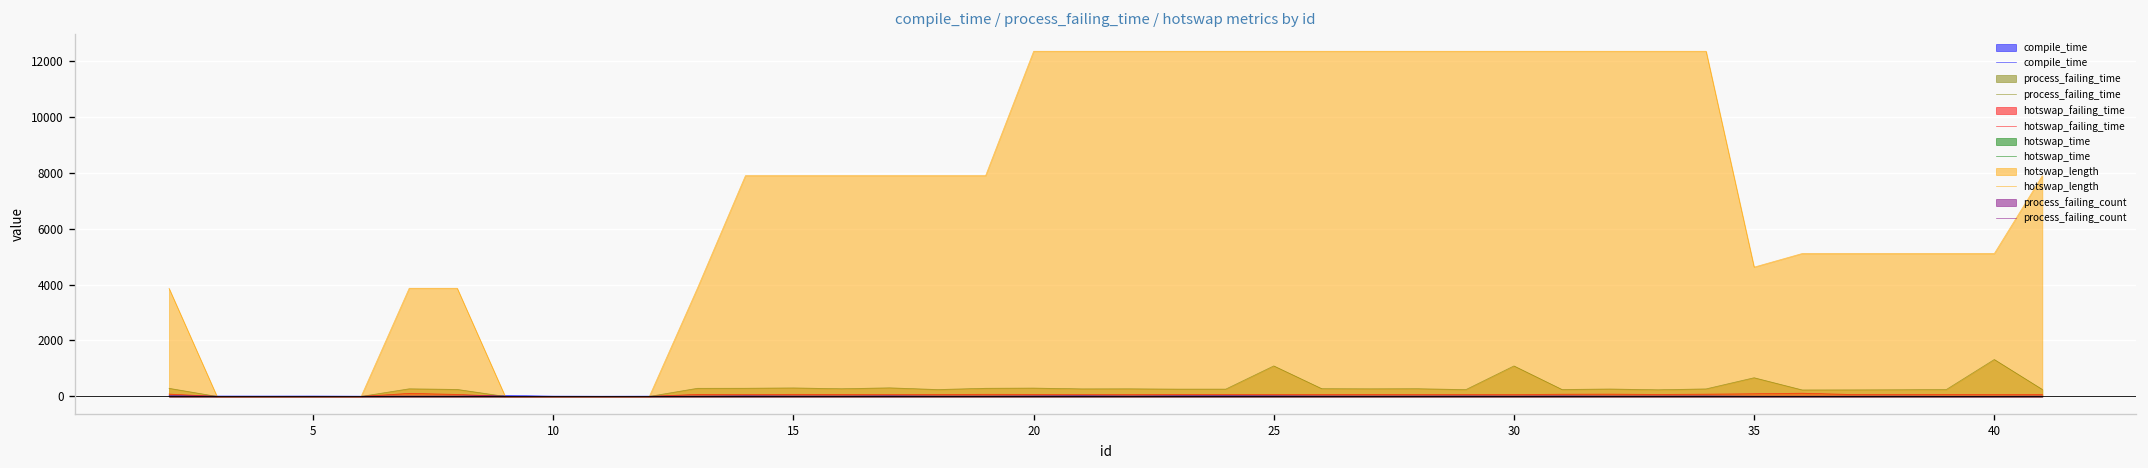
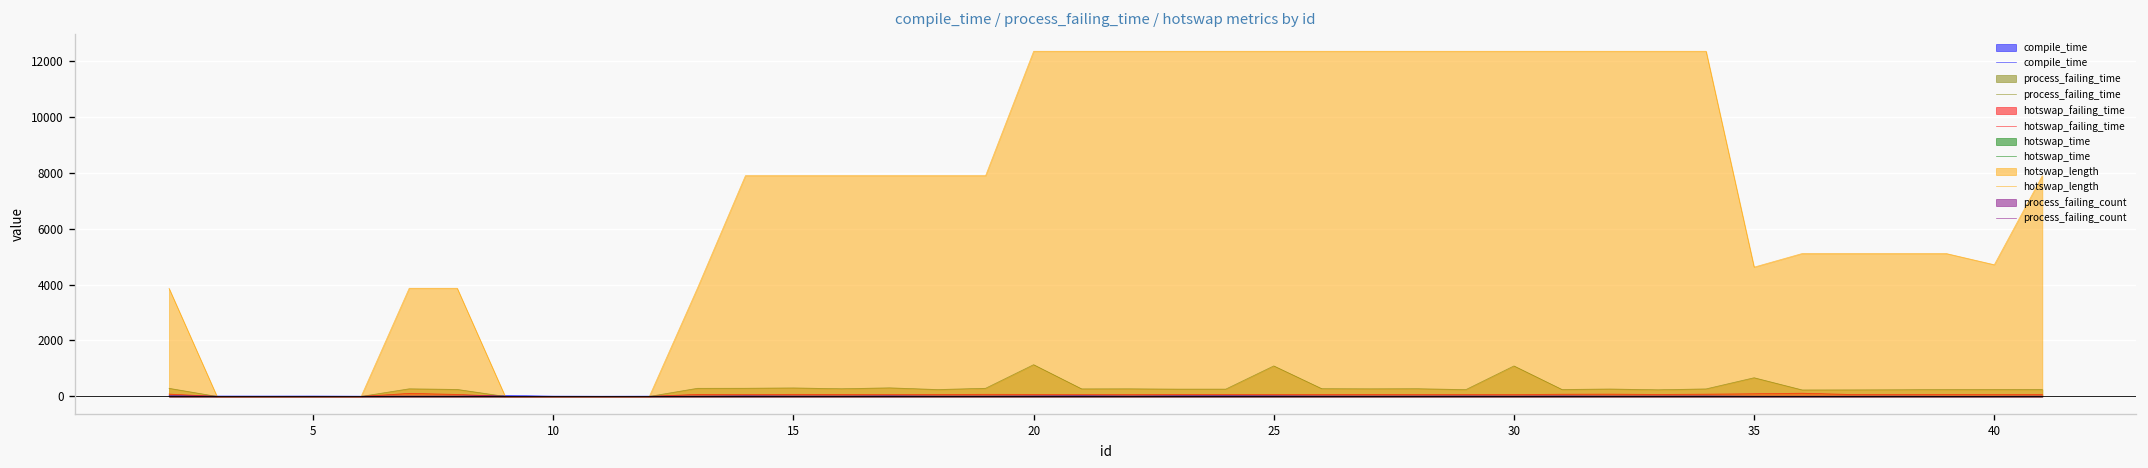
process_failing_time, 20: 300 -> 1100
process_failing_time, 40: 1300 -> 200
hotswap_length, 40: 5100 -> 4700
